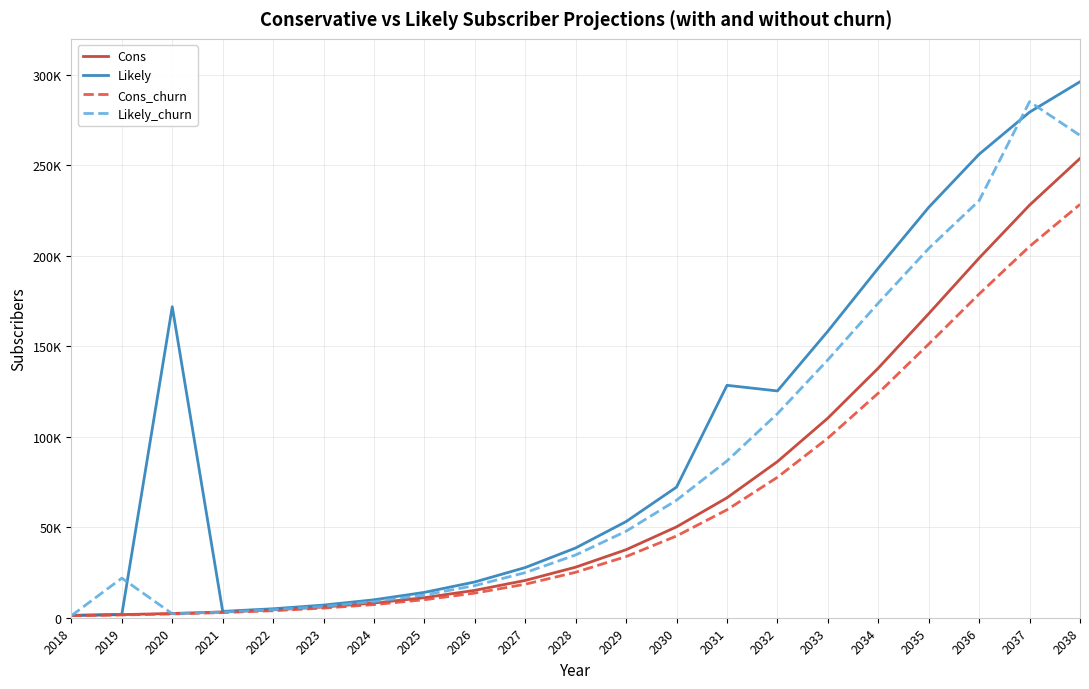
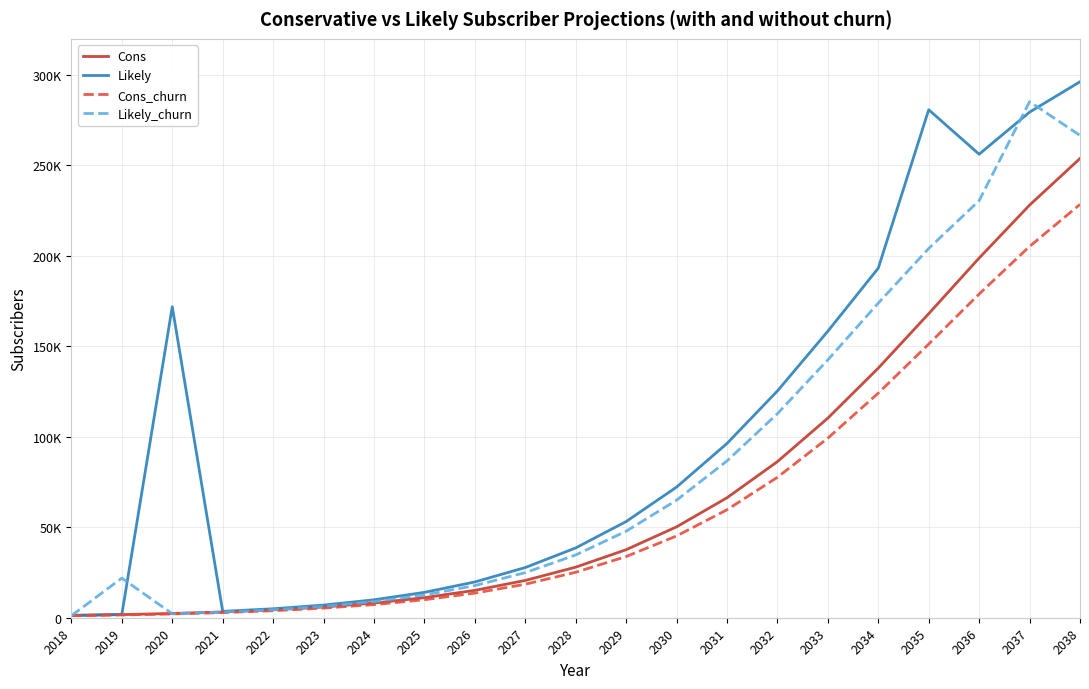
Likely, 2031: 128000 -> 96000
Likely, 2035: 227000 -> 281000
